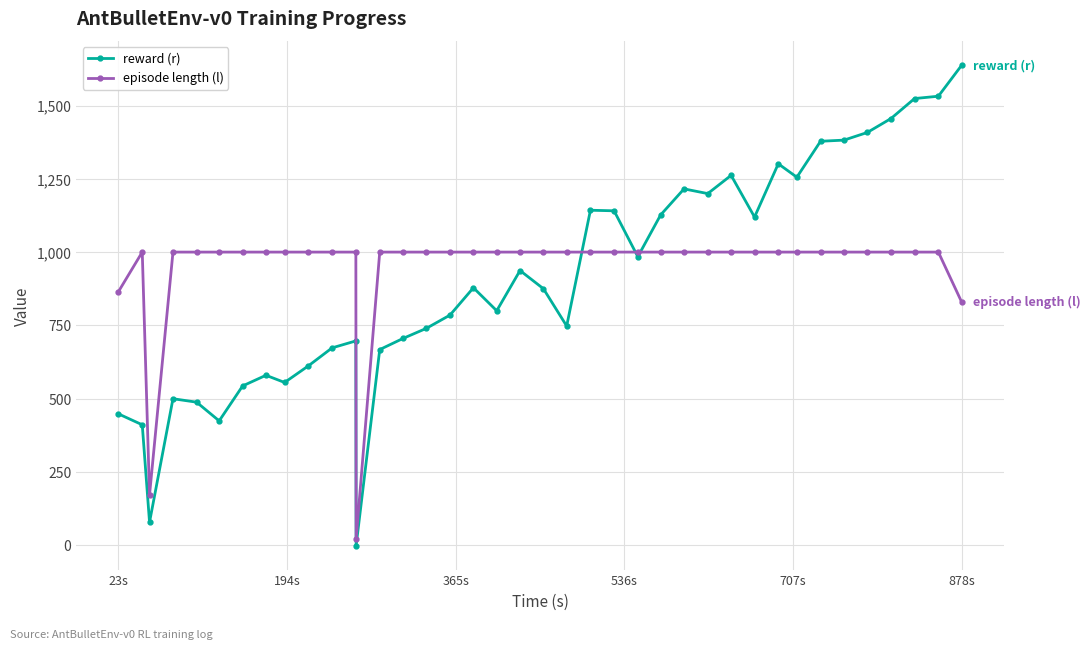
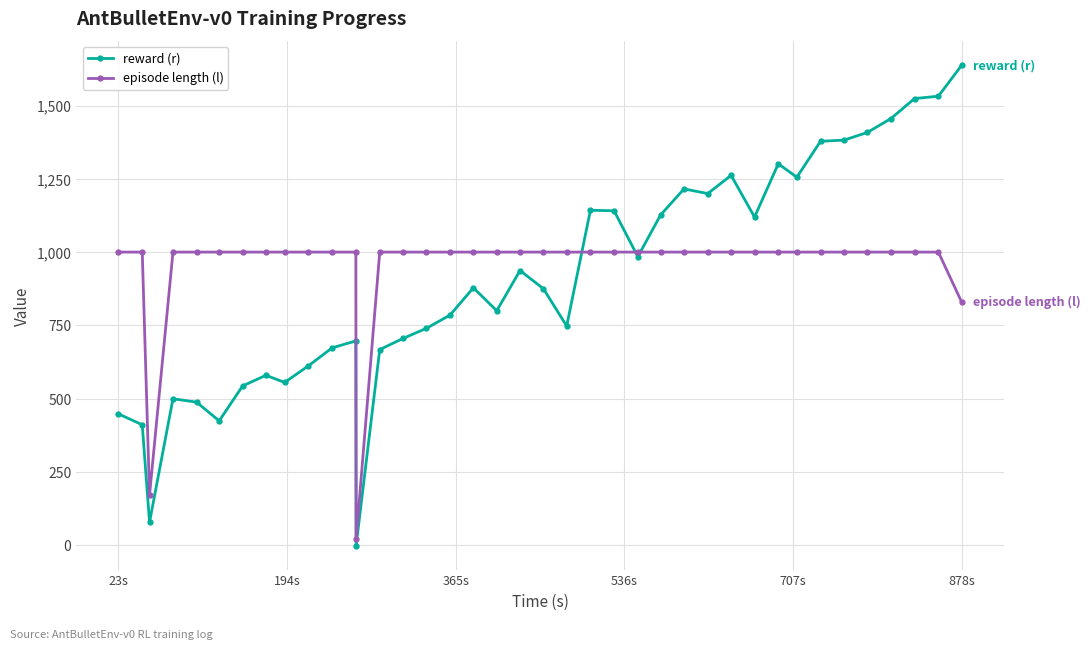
episode length (l), 23s: 870 -> 1,000
